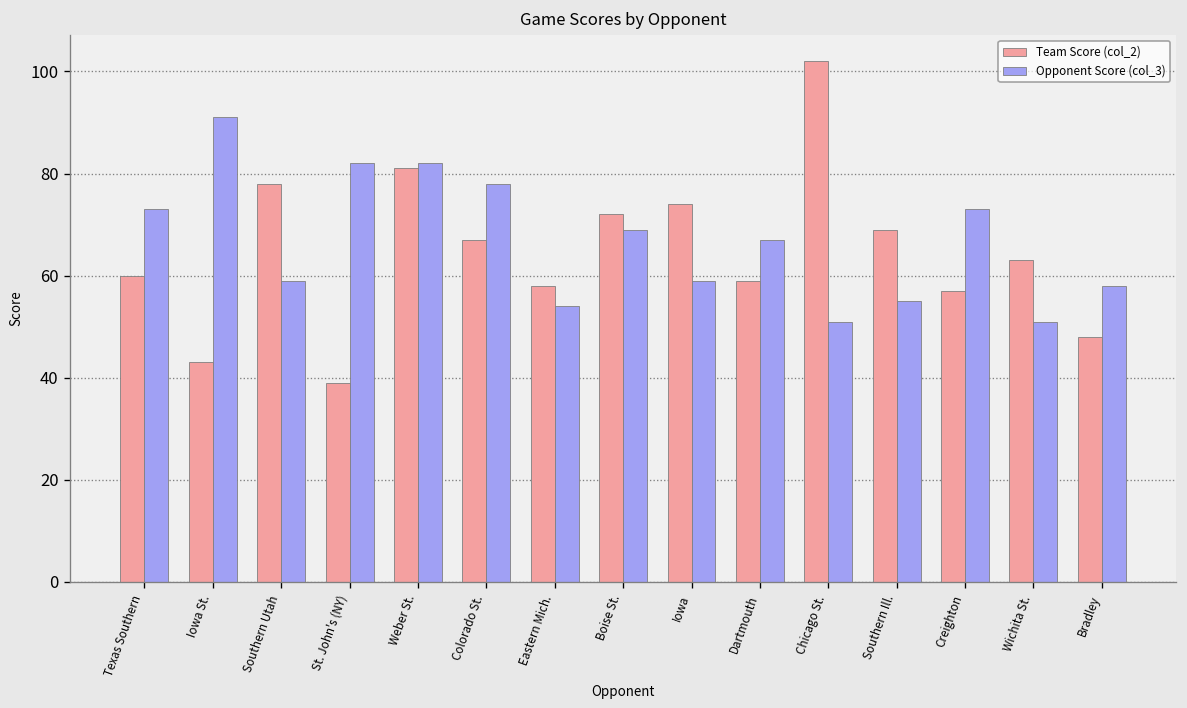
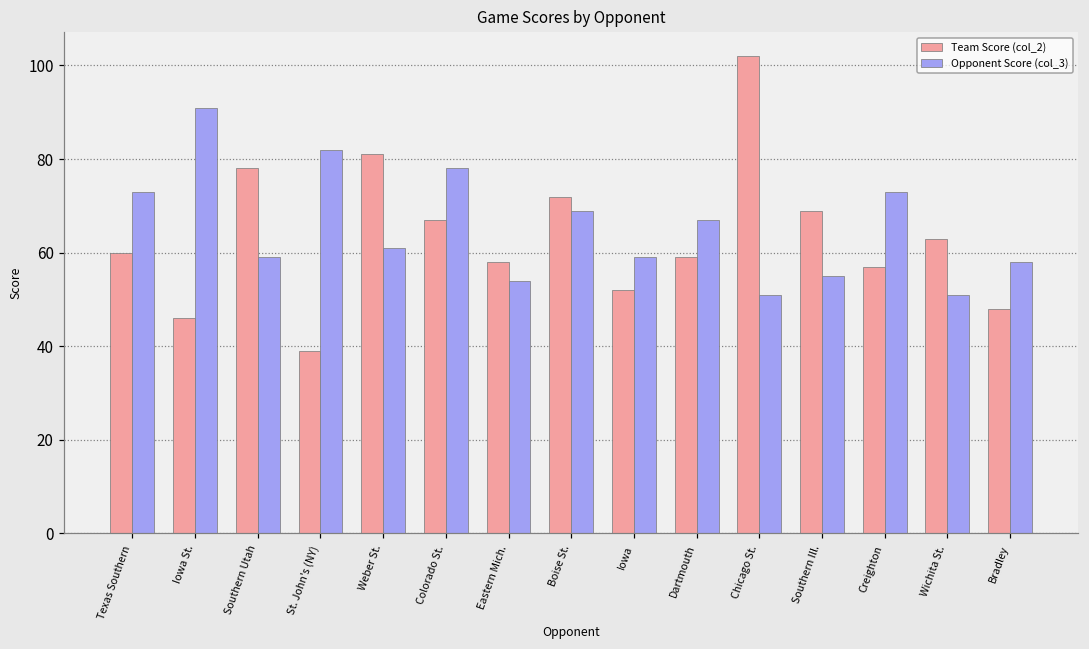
Team Score (col_2), Iowa St.: 43 -> 46
Opponent Score (col_3), Weber St.: 82 -> 61
Team Score (col_2), Iowa: 74 -> 52
